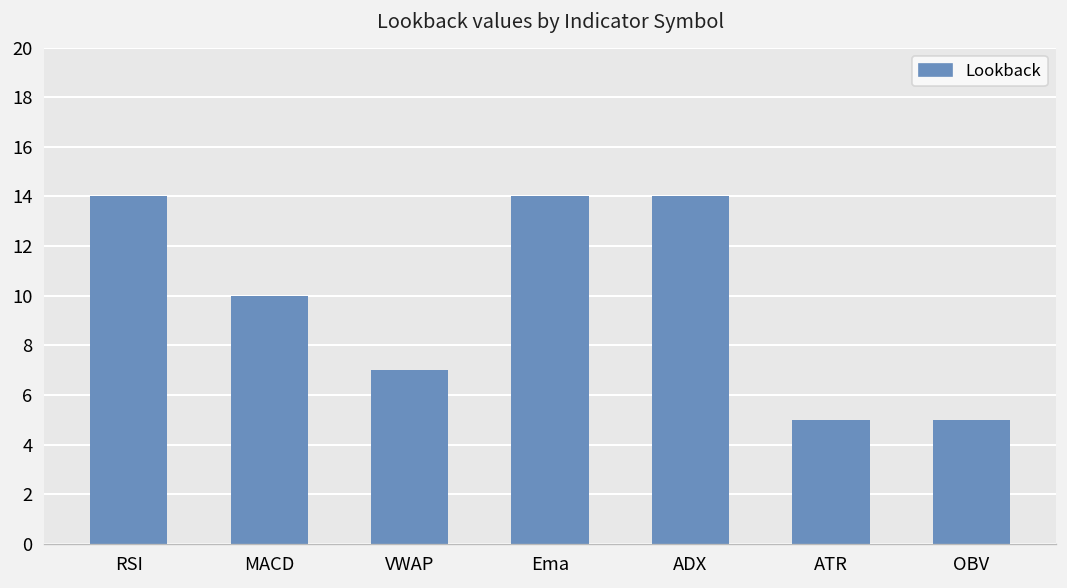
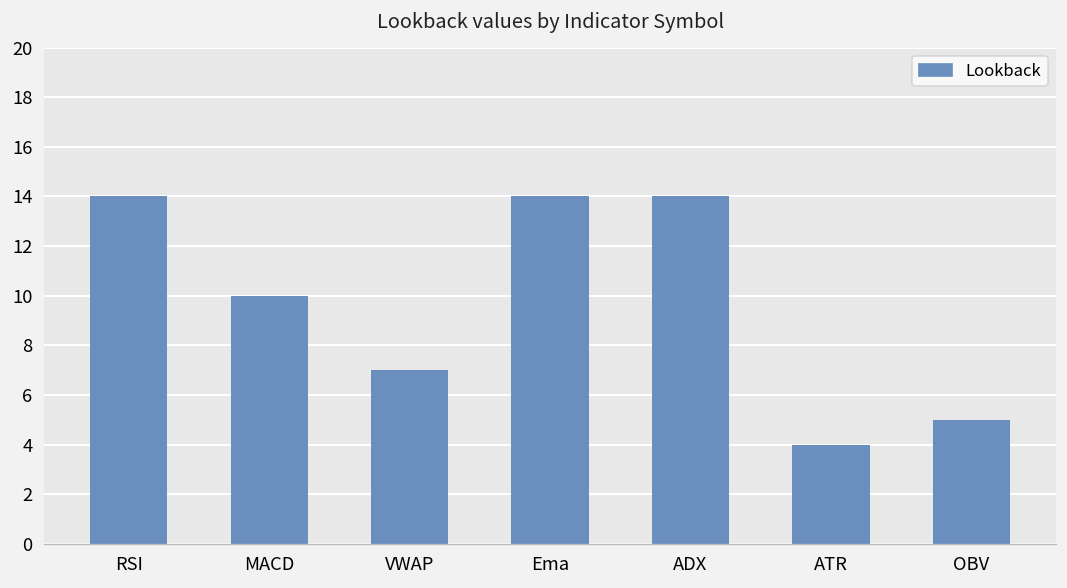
ATR: 5 -> 4
